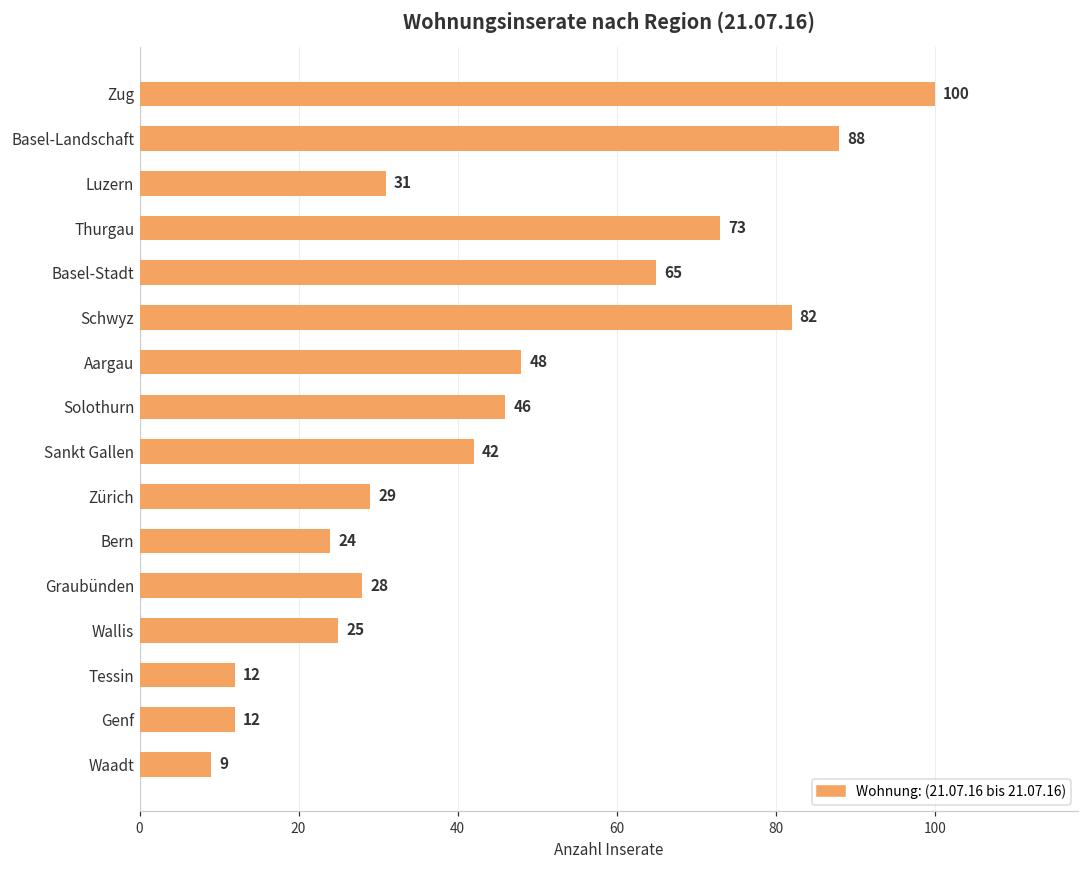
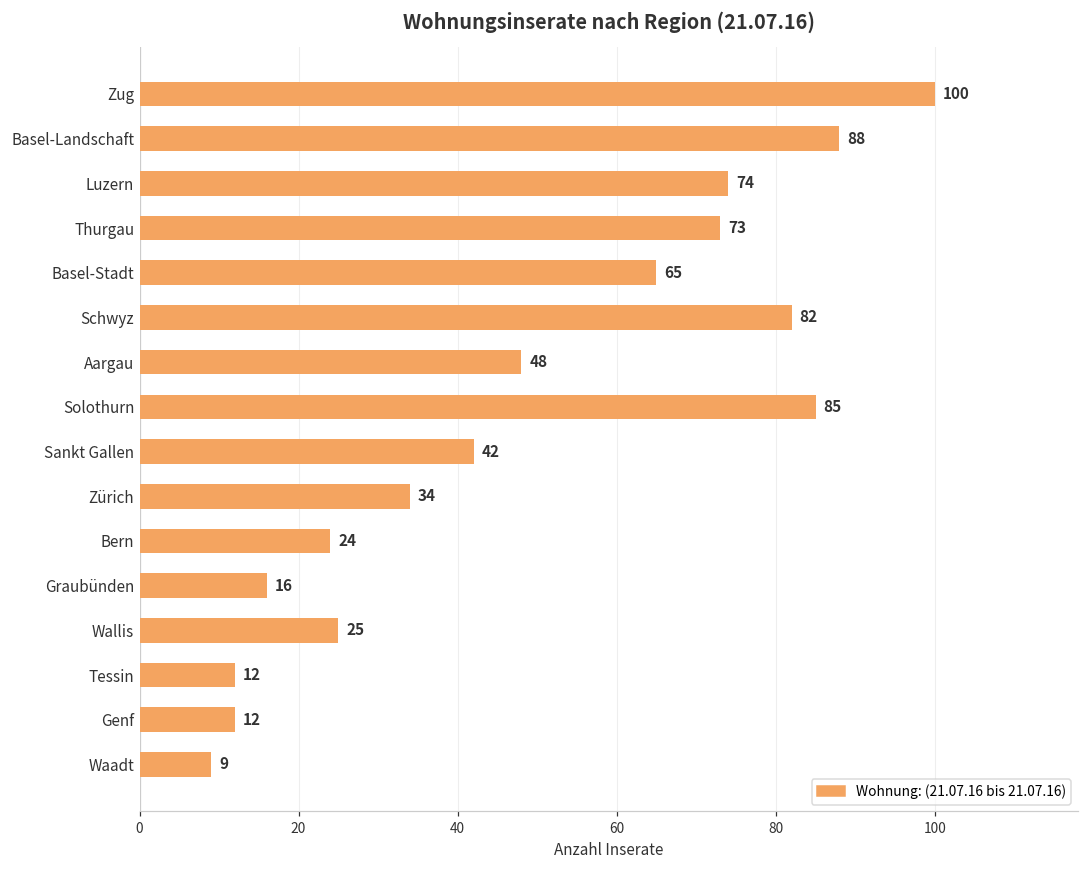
Luzern: 31 -> 74
Solothurn: 46 -> 85
Zürich: 29 -> 34
Graubünden: 28 -> 16
